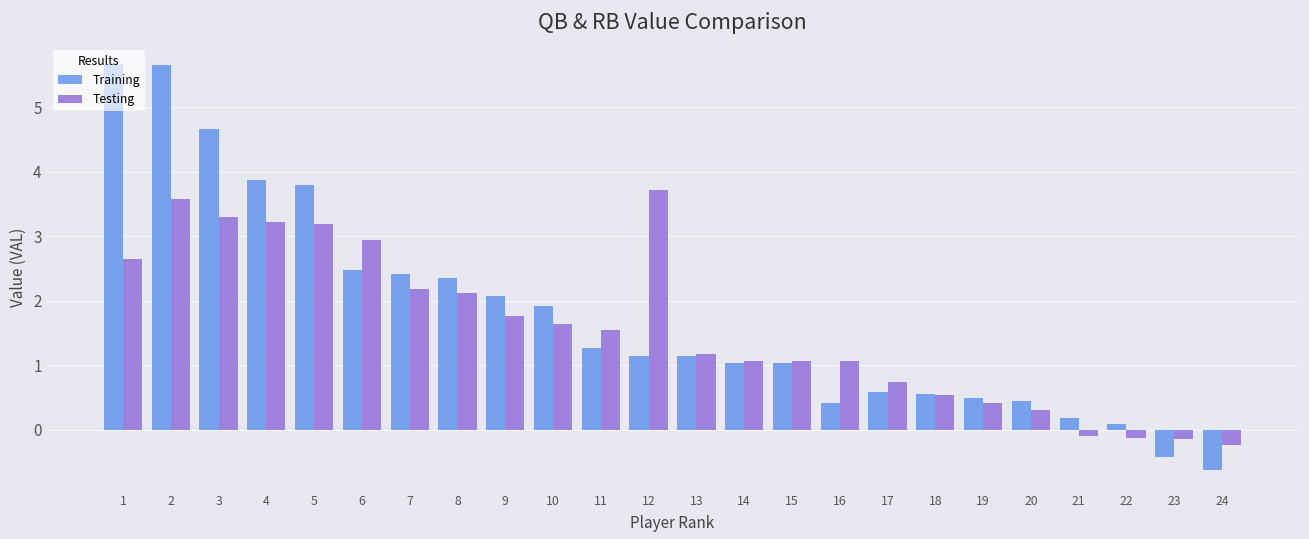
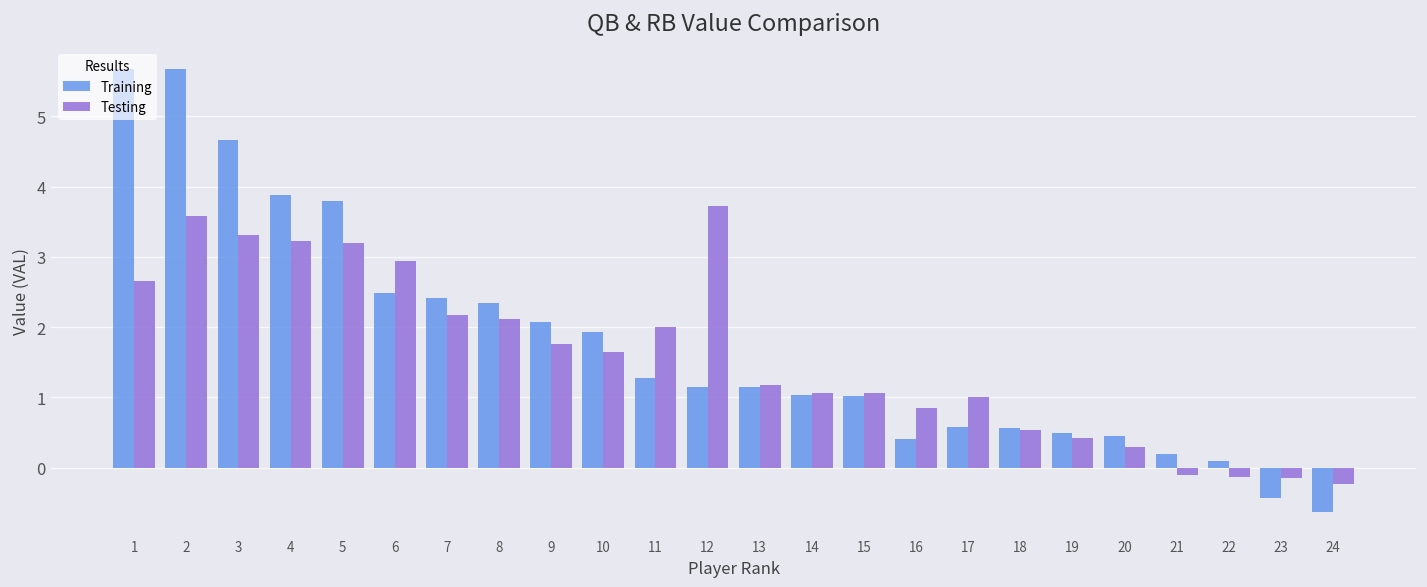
Testing, 11: 1.5 -> 2.0
Testing, 16: 1.1 -> 0.8
Testing, 17: 0.7 -> 1.0
